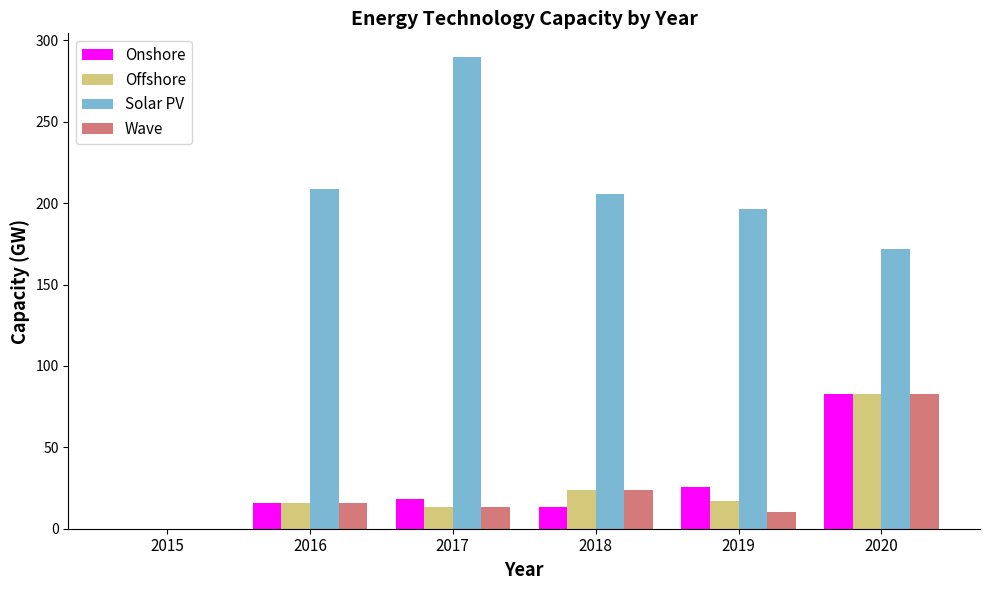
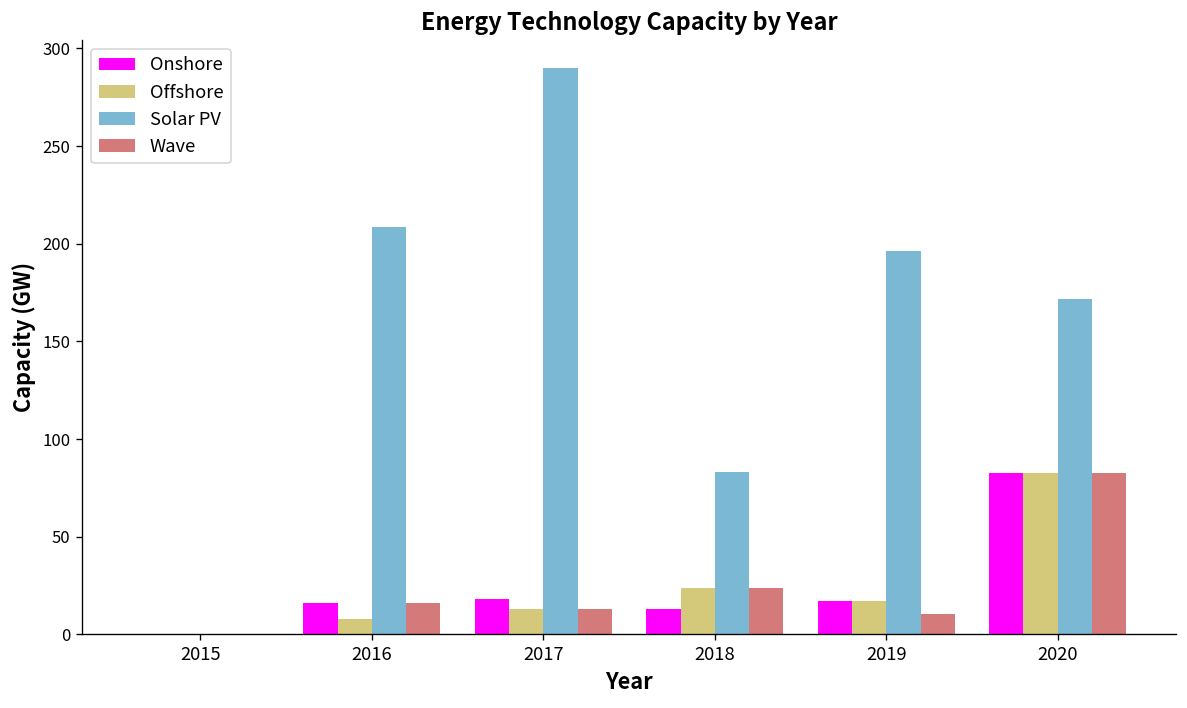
Offshore, 2016: 16 -> 8
Solar PV, 2018: 205 -> 83
Onshore, 2019: 26 -> 17
